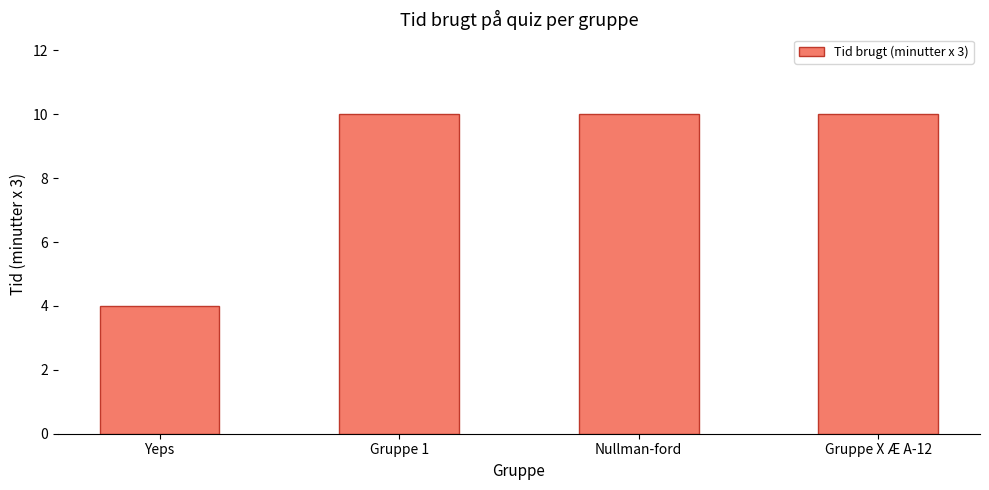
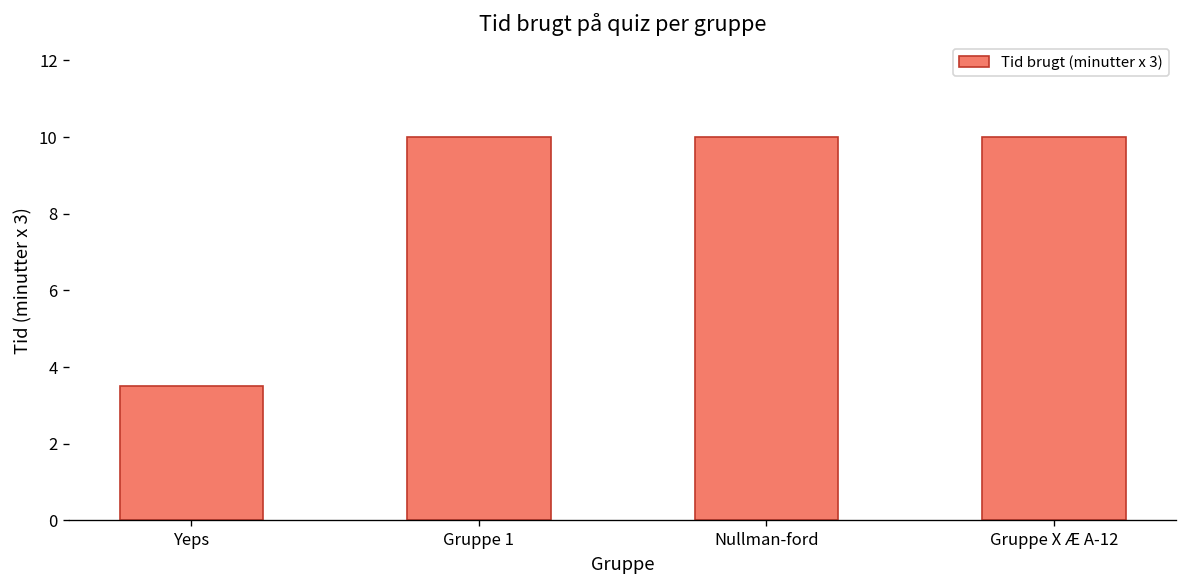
Yeps: 4.0 -> 3.5
